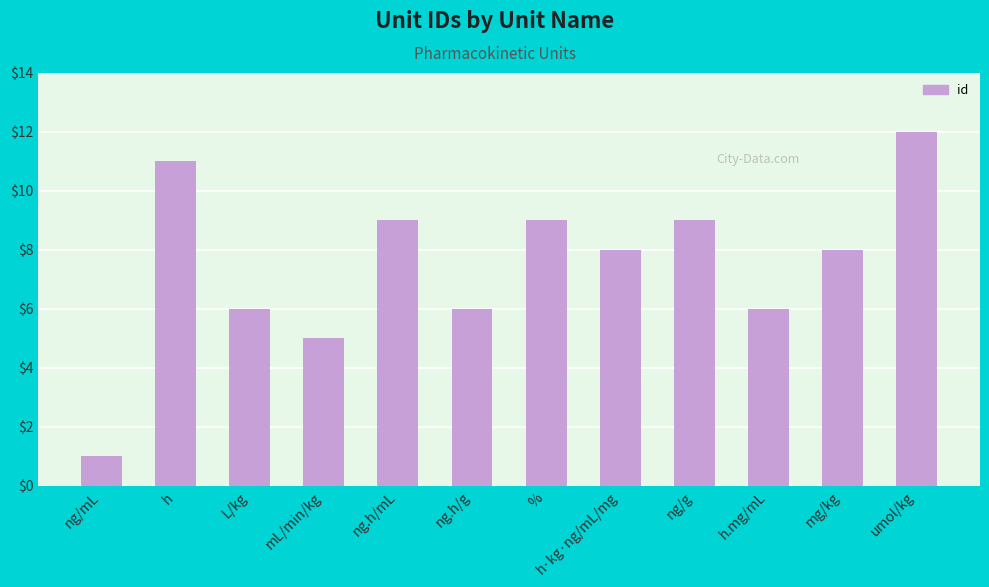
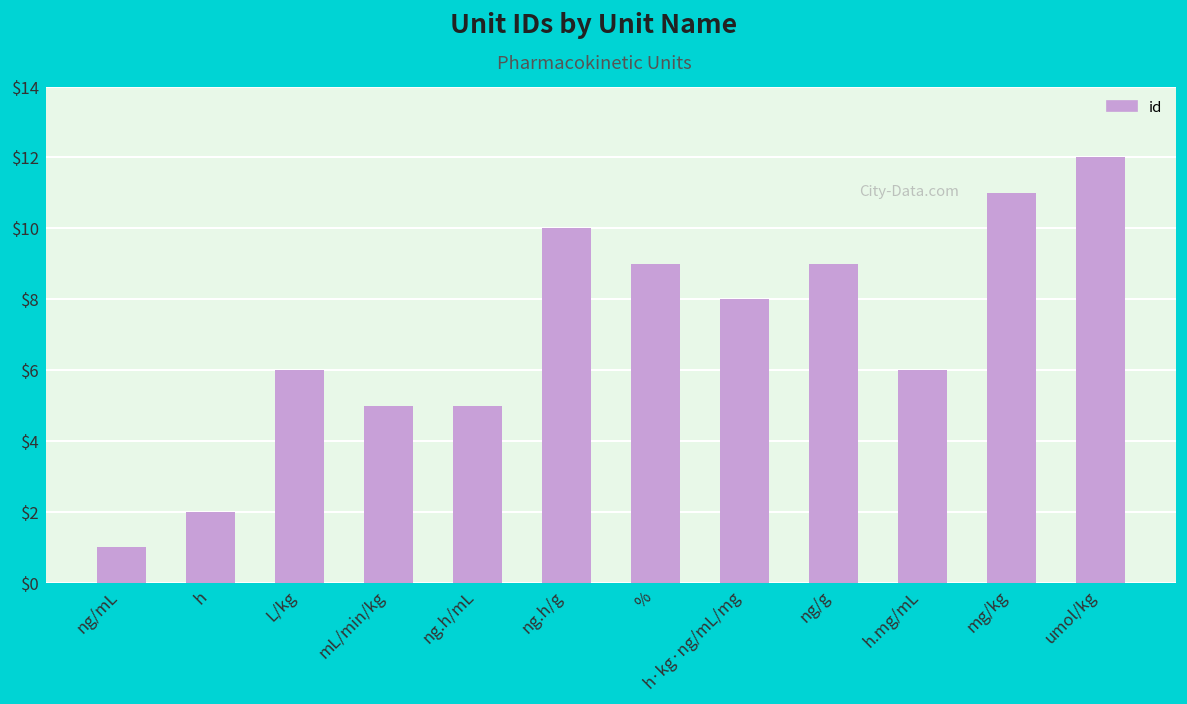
h: $11 -> $2
ng.h/mL: $9 -> $5
ng.h/g: $6 -> $10
mg/kg: $8 -> $11
